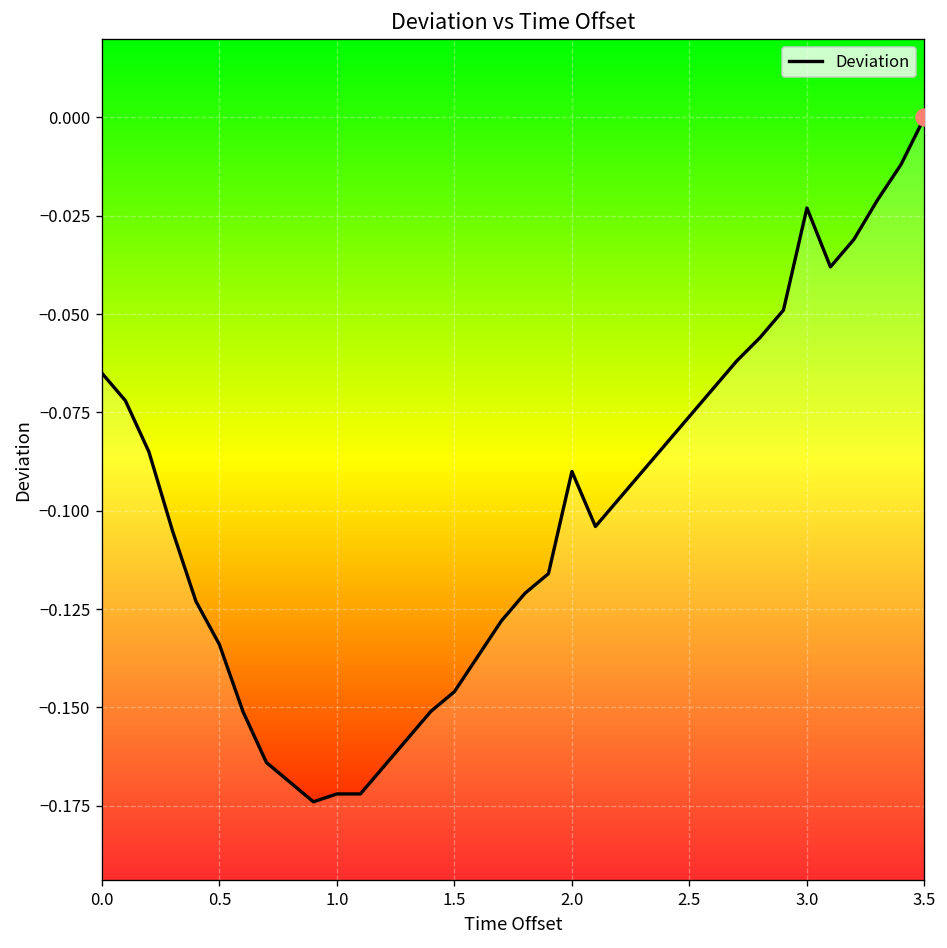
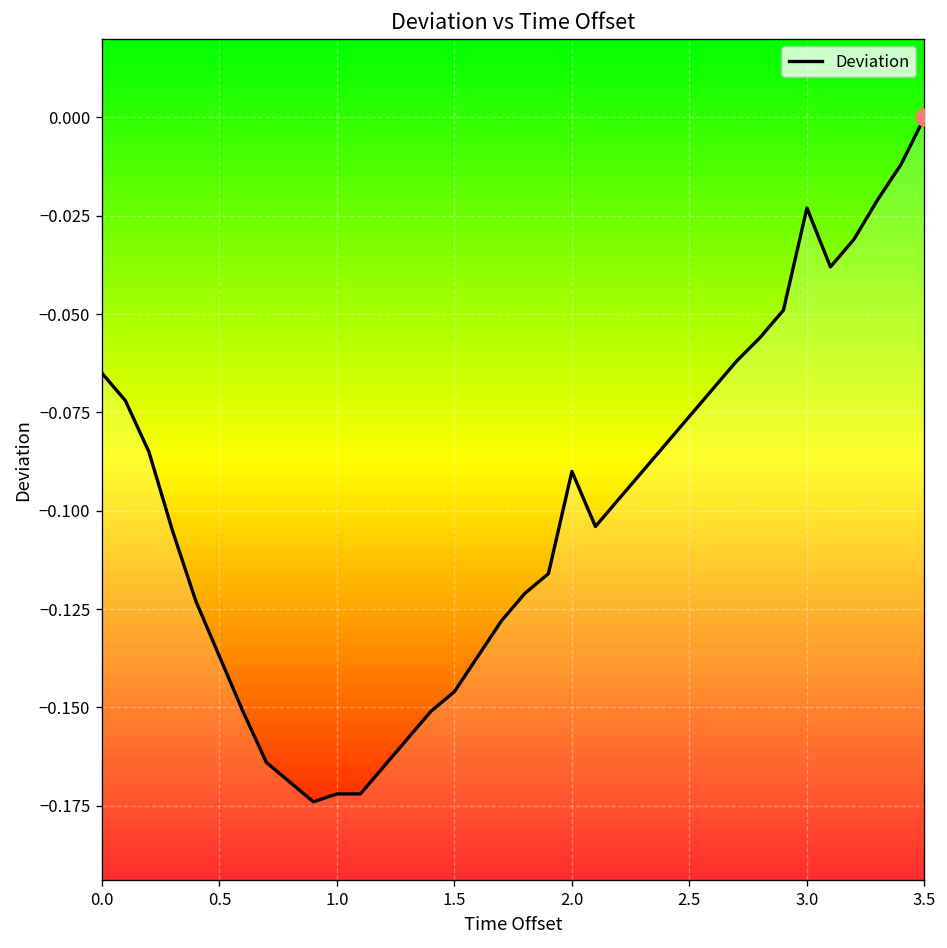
Deviation, 0.5: -0.134 -> -0.137
